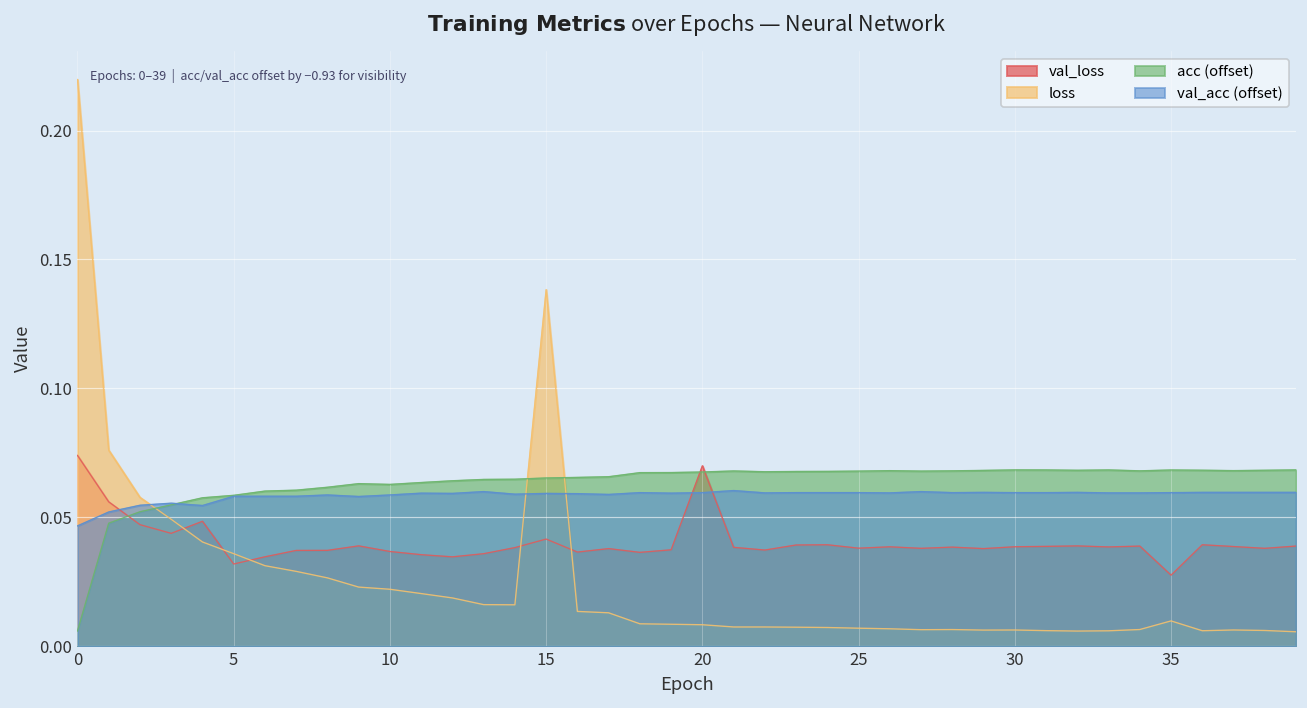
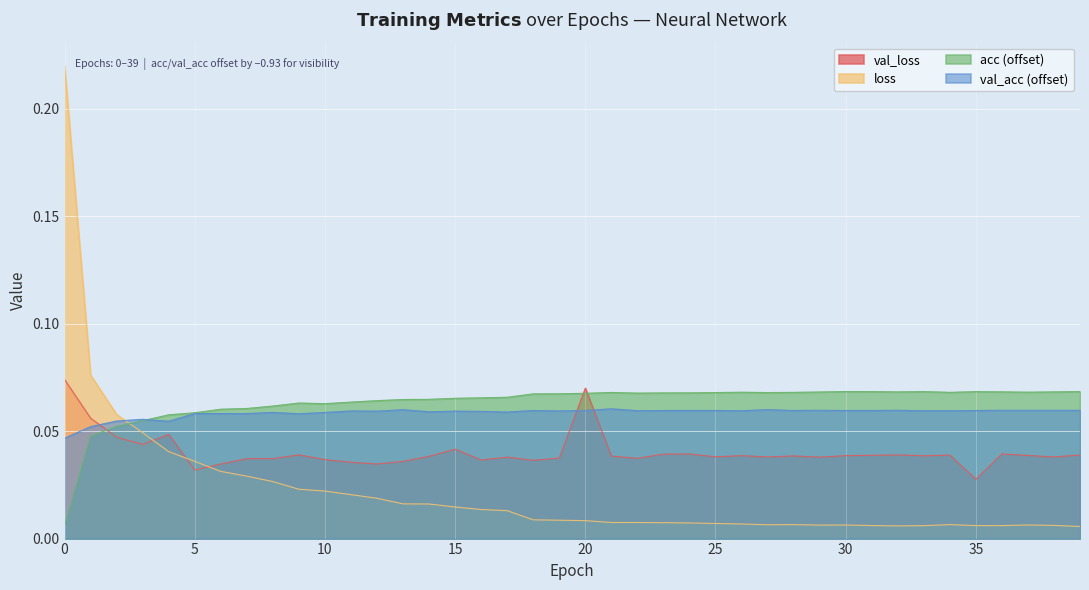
loss, 15: 0.138 -> 0.015
loss, 35: 0.010 -> 0.006
